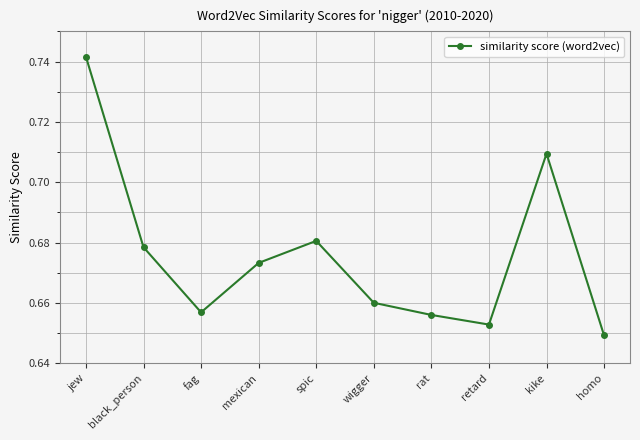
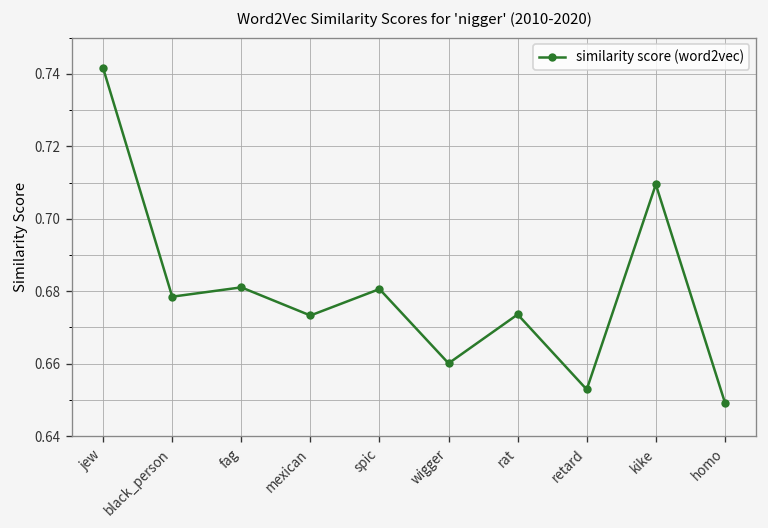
fag: 0.657 -> 0.681
rat: 0.656 -> 0.674
